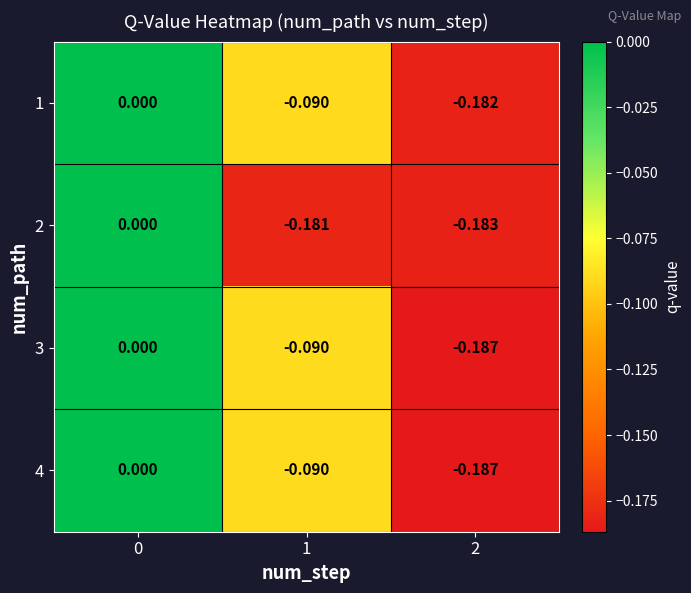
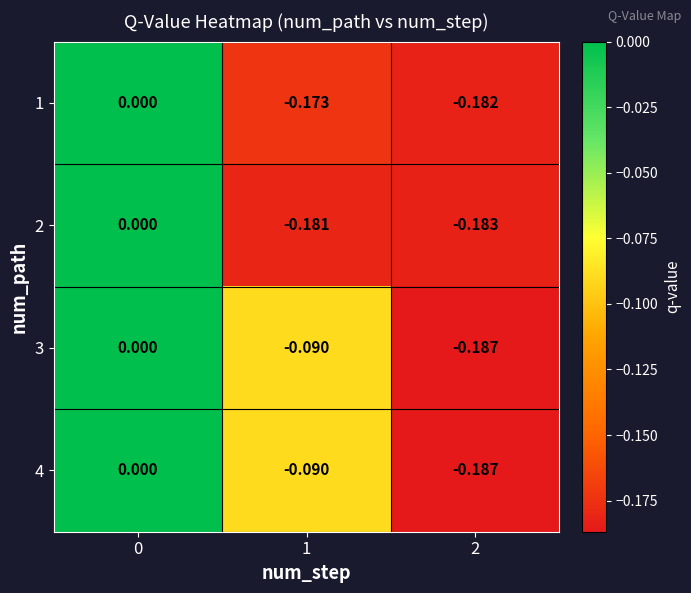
1, 1: -0.090 -> -0.173
